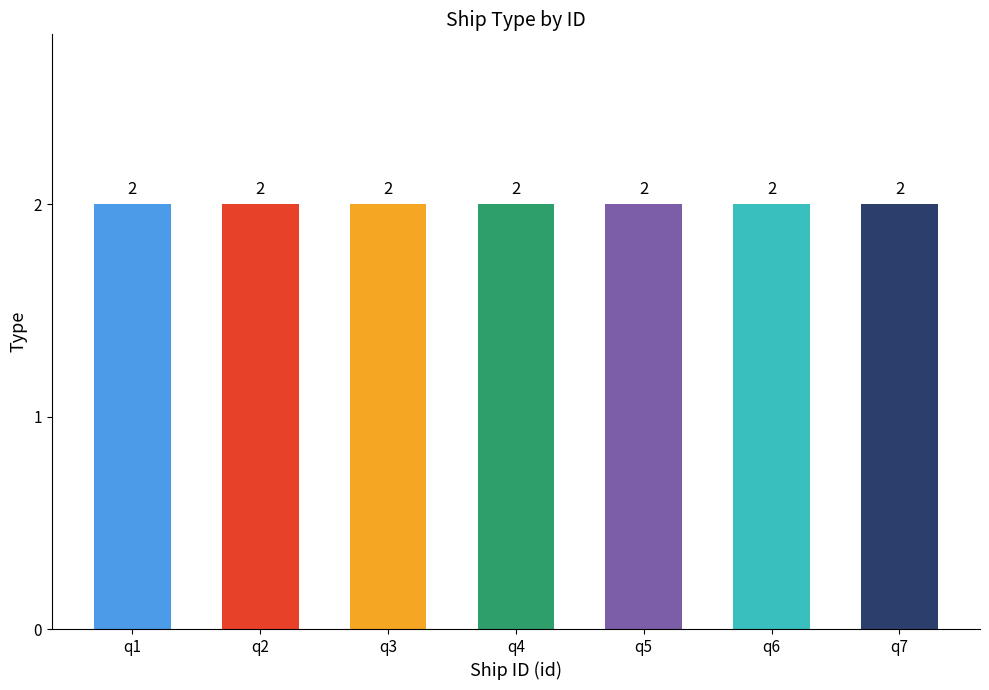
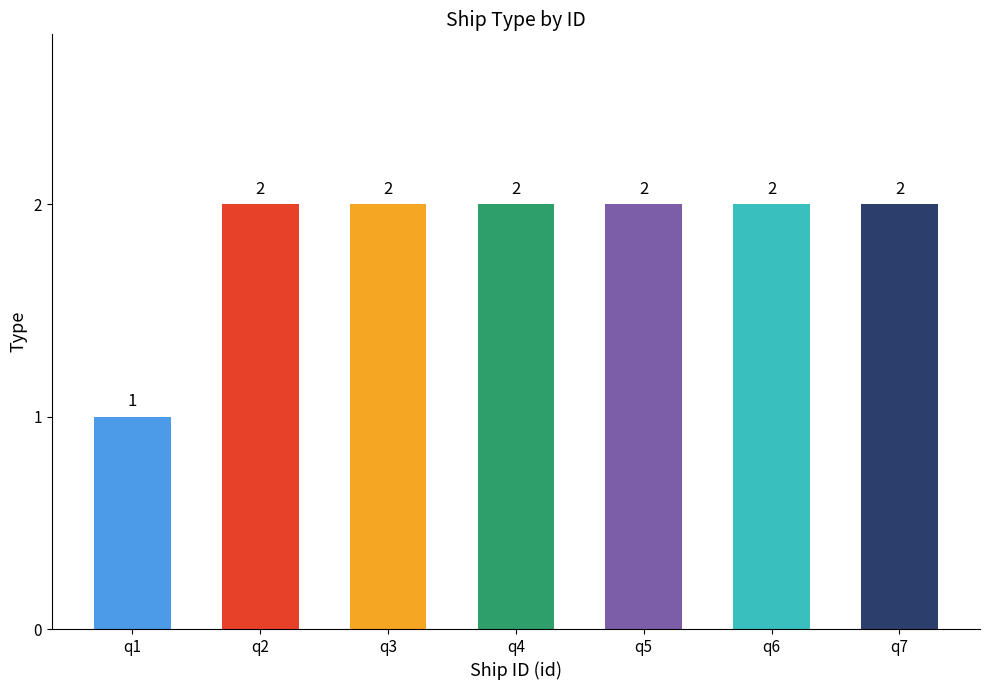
q1: 2 -> 1
